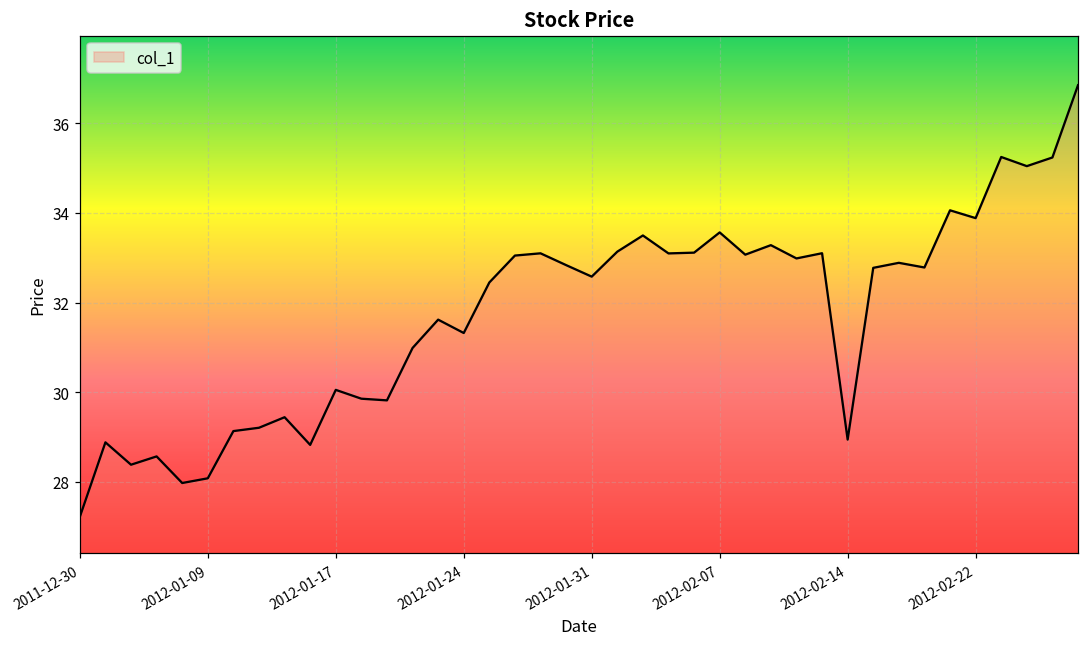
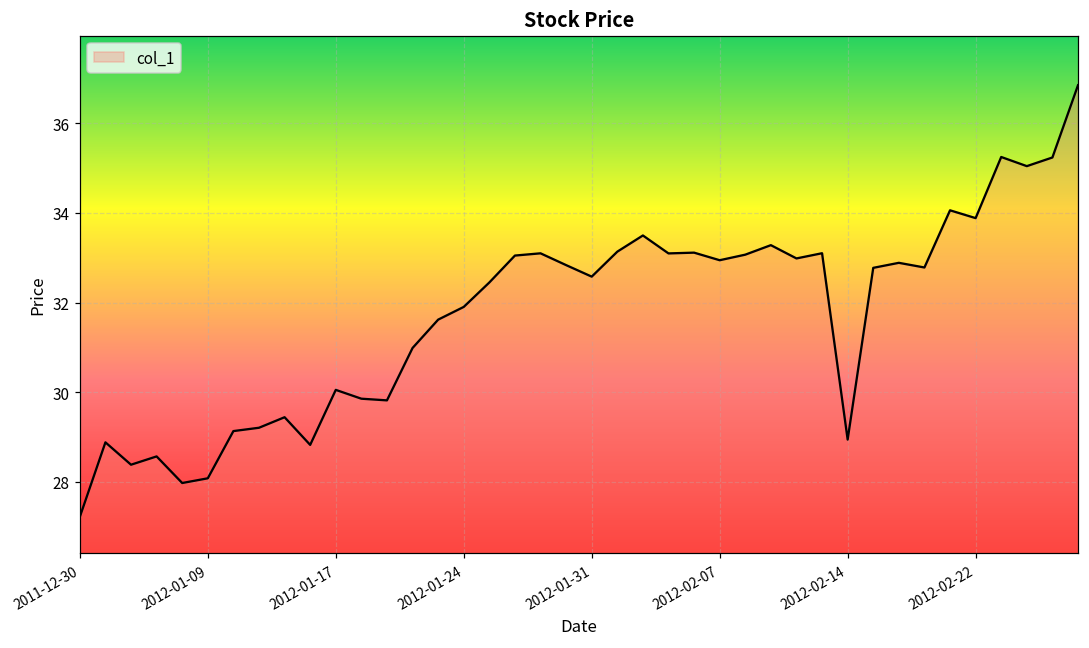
2012-01-24: 31.3 -> 31.9
2012-02-07: 33.6 -> 32.9
